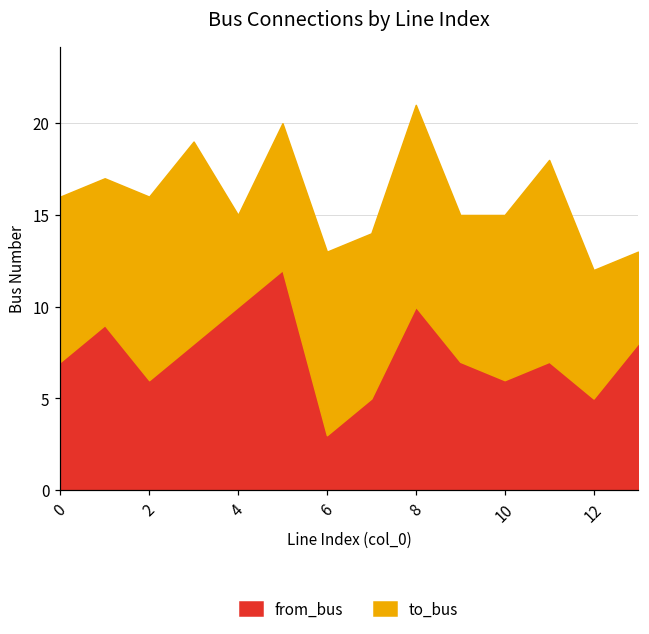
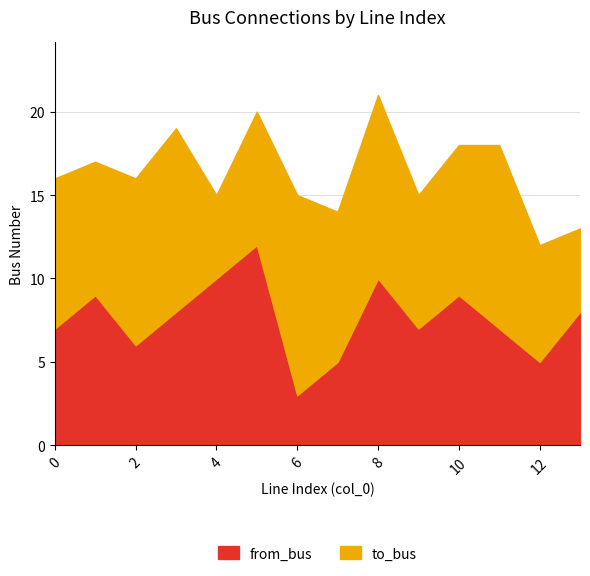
to_bus, 6: 10 -> 12
from_bus, 10: 6 -> 9
